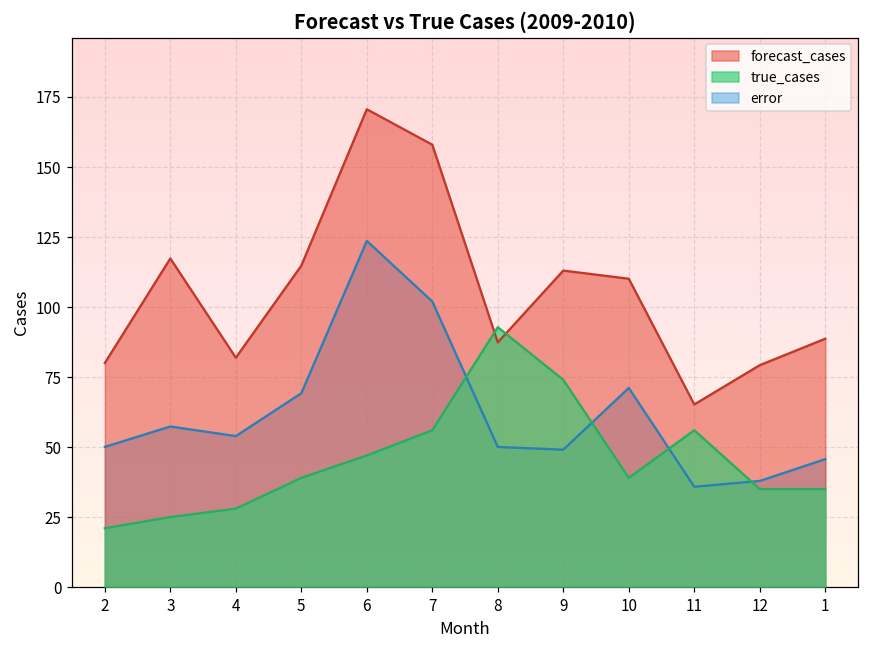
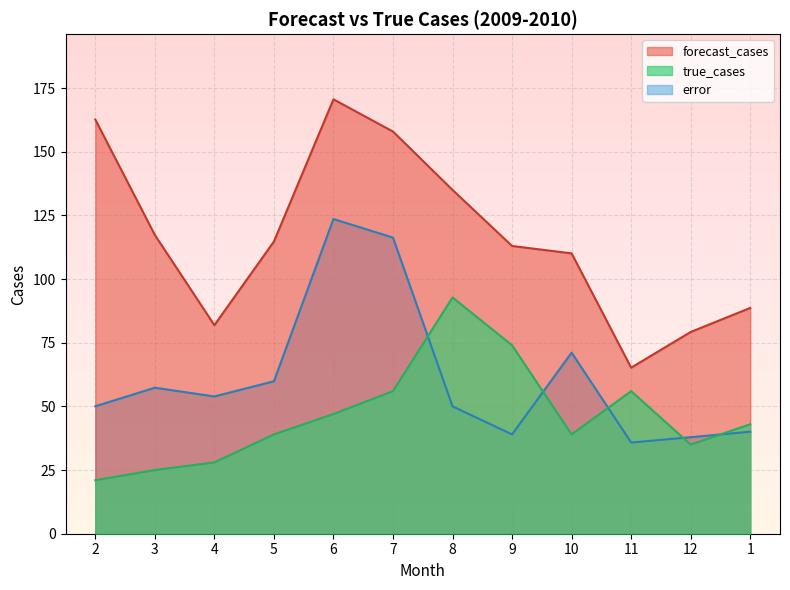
forecast_cases, 2: 80 -> 163
error, 5: 69 -> 60
error, 7: 102 -> 116
forecast_cases, 8: 87 -> 135
error, 9: 49 -> 39
true_cases, 1: 35 -> 43
error, 1: 46 -> 40
